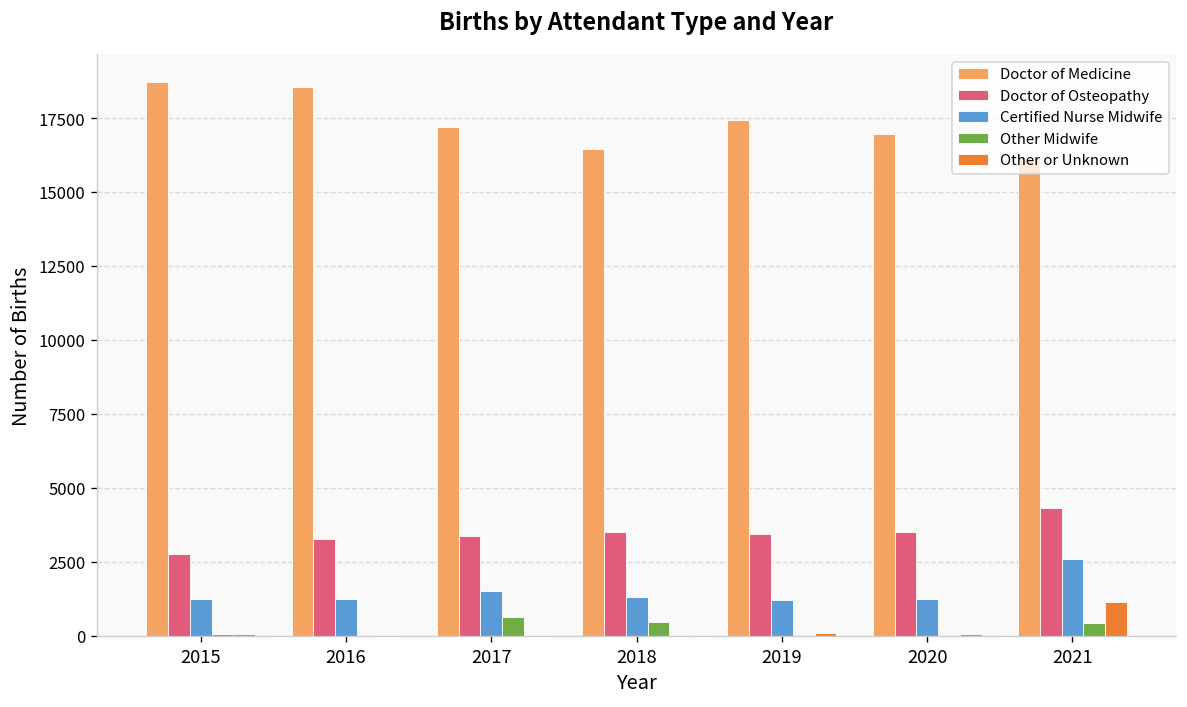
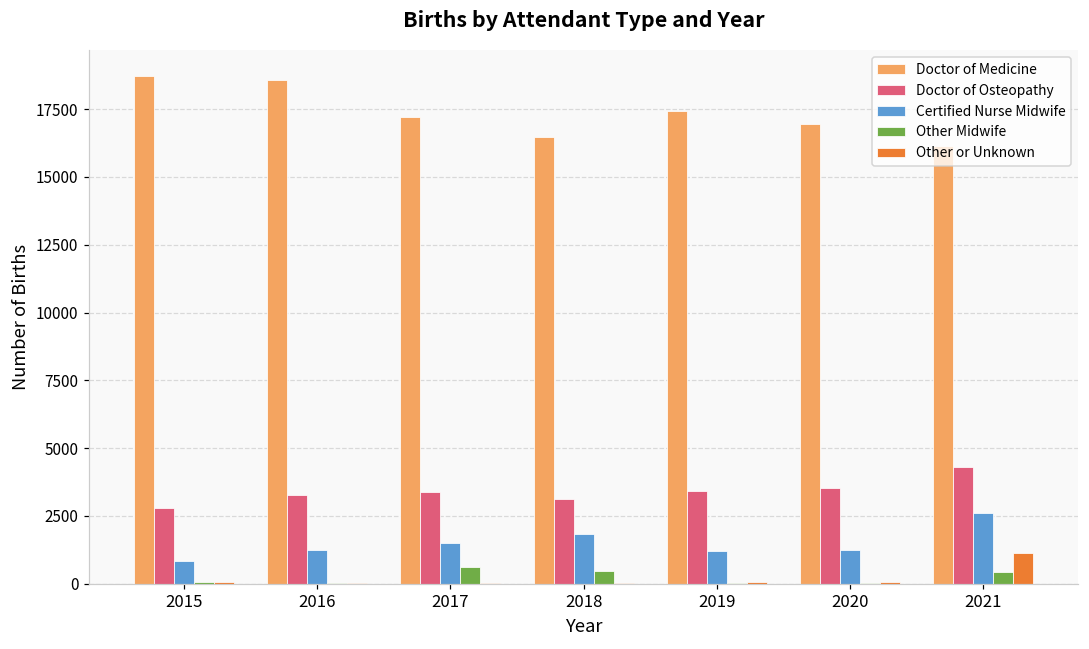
Certified Nurse Midwife, 2015: 1300 -> 800
Doctor of Osteopathy, 2018: 3500 -> 3100
Certified Nurse Midwife, 2018: 1300 -> 1800
